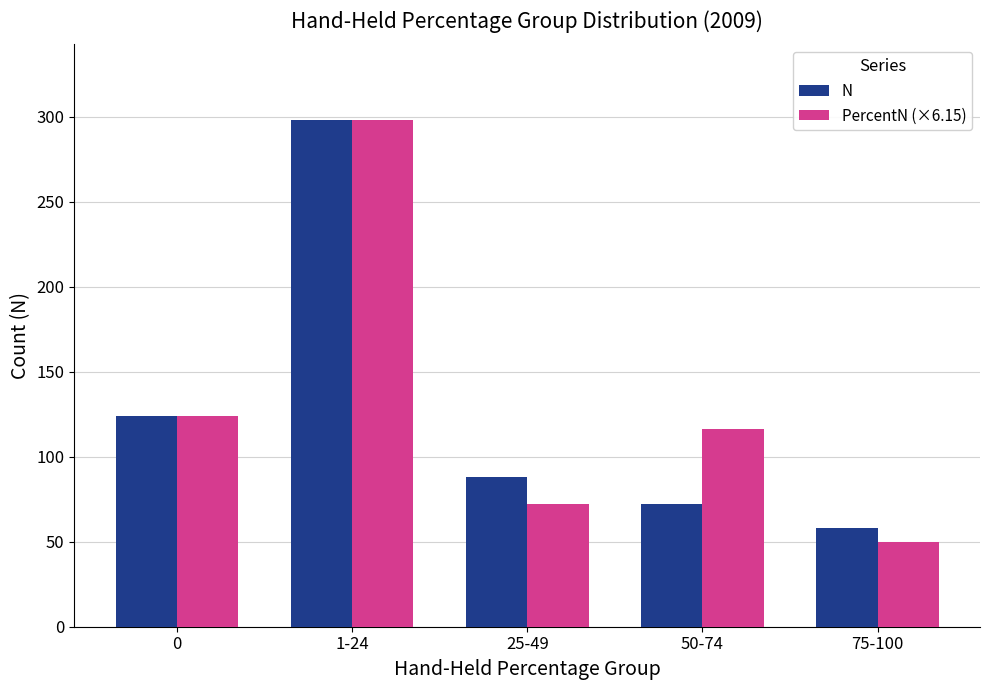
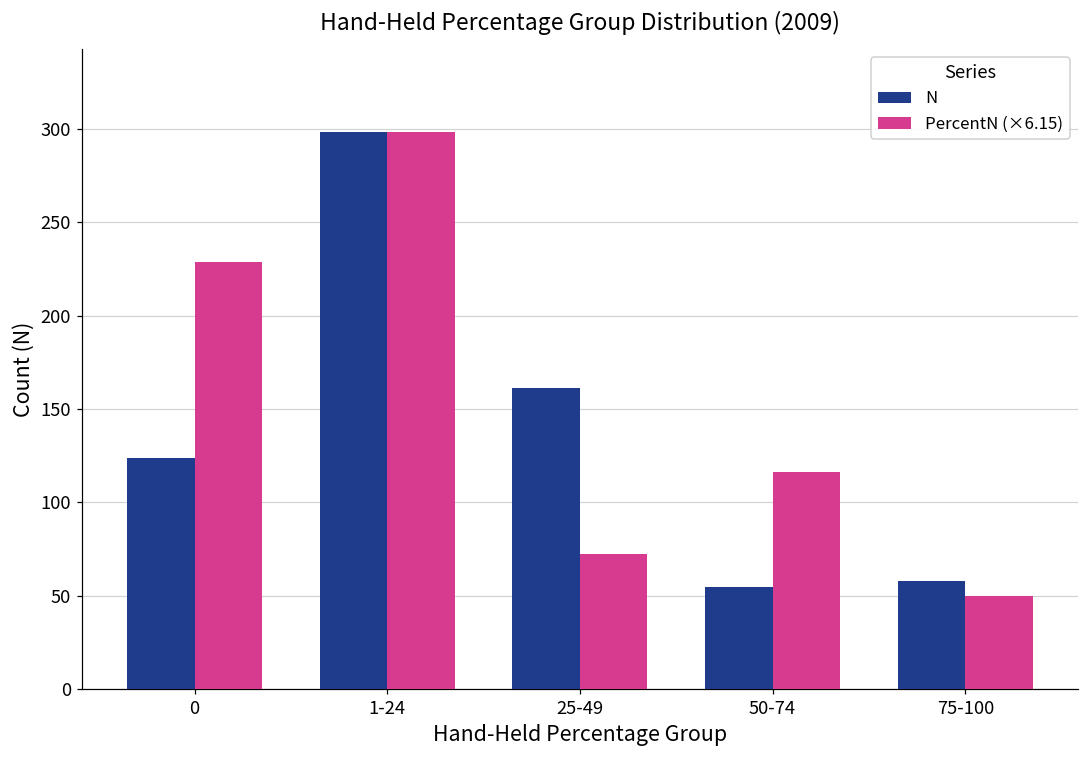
PercentN (×6.15), 0: 124 -> 229
N, 25-49: 88 -> 161
N, 50-74: 72 -> 55
